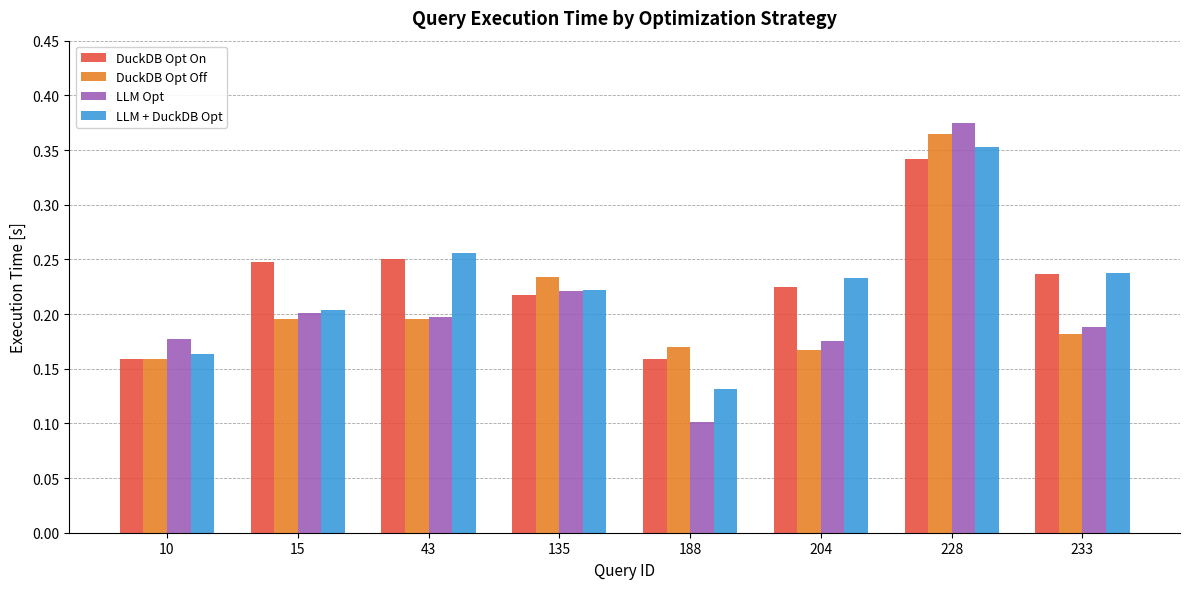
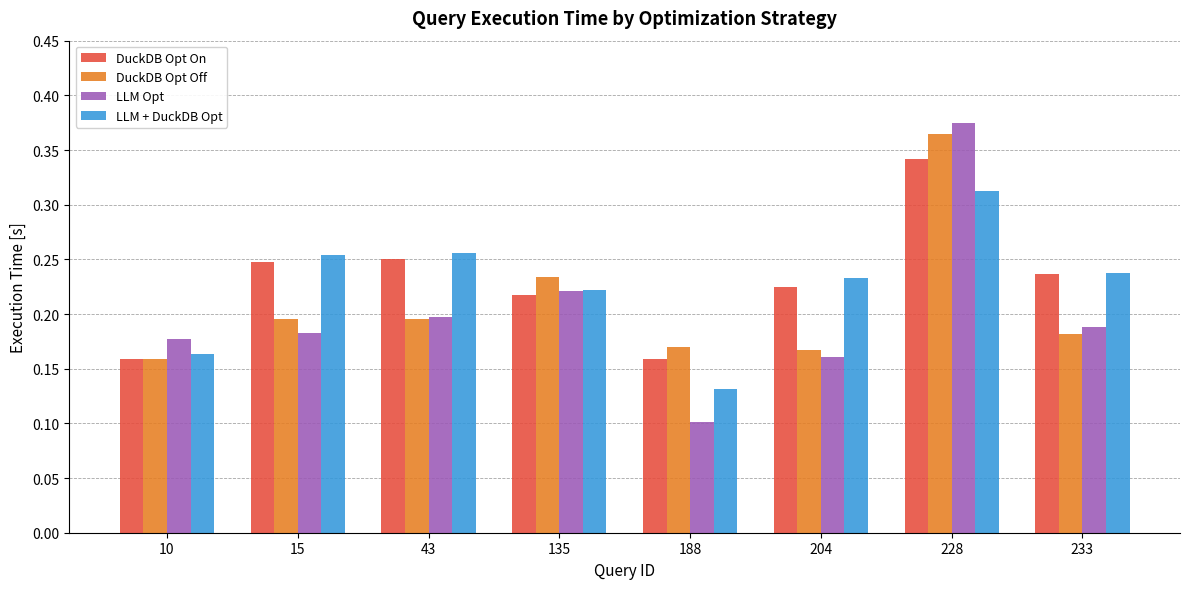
LLM Opt, 15: 0.201 -> 0.183
LLM + DuckDB Opt, 15: 0.204 -> 0.254
LLM Opt, 204: 0.175 -> 0.161
LLM + DuckDB Opt, 228: 0.353 -> 0.312
